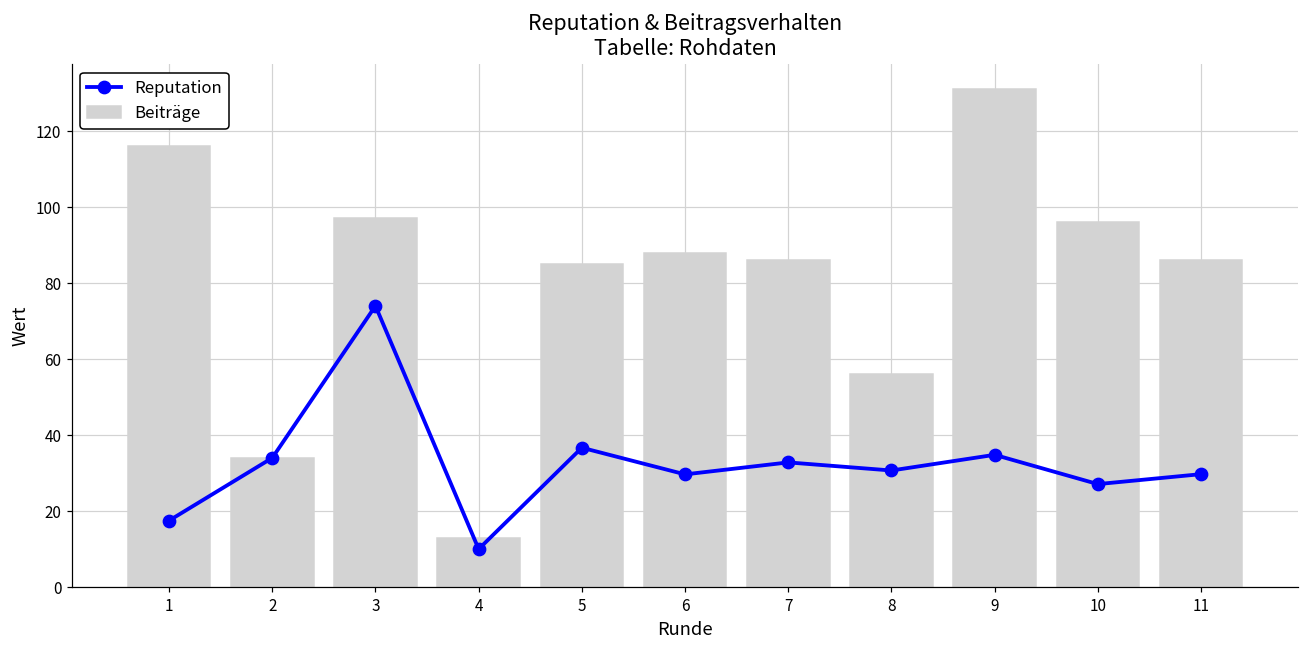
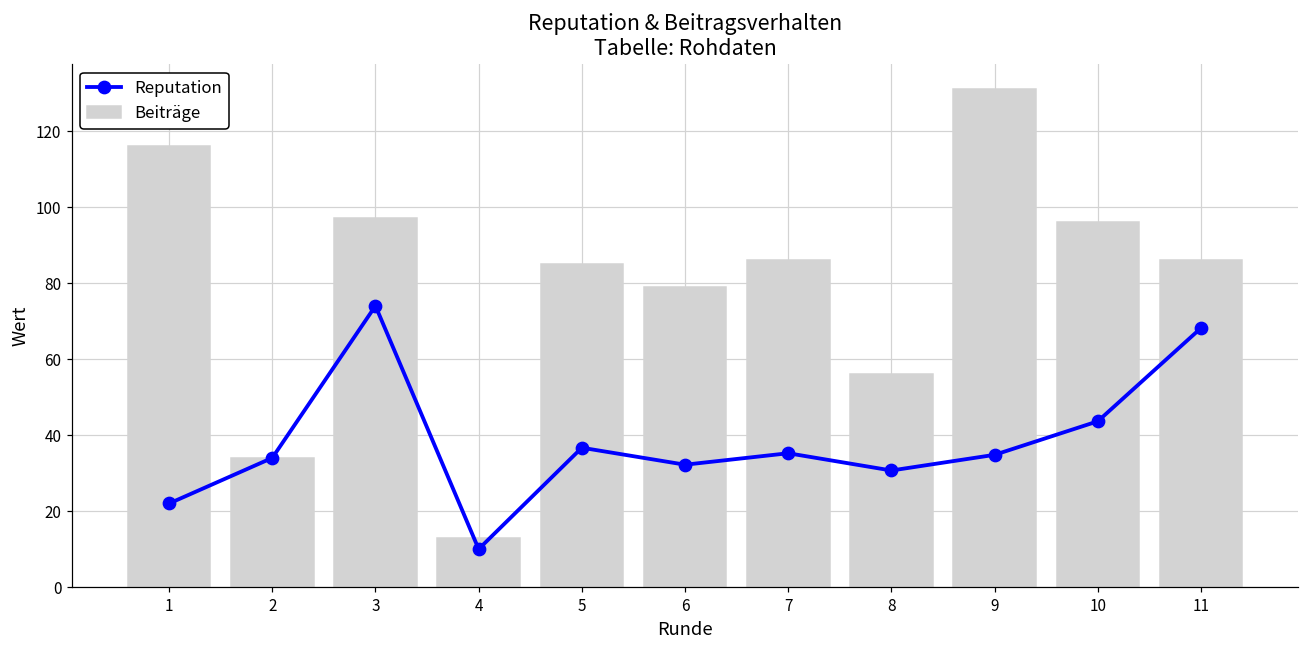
Reputation, 1: 18 -> 22
Reputation, 6: 30 -> 32
Beiträge, 6: 88 -> 79
Reputation, 7: 33 -> 35
Reputation, 10: 27 -> 44
Reputation, 11: 30 -> 68
